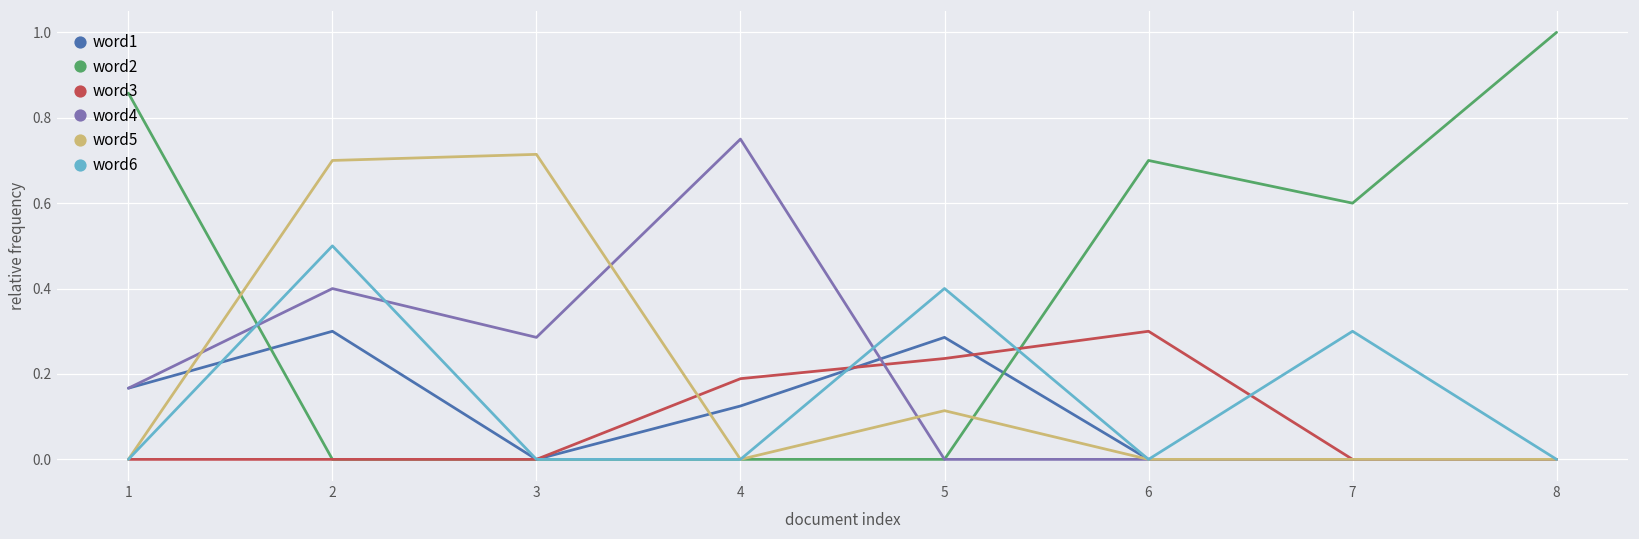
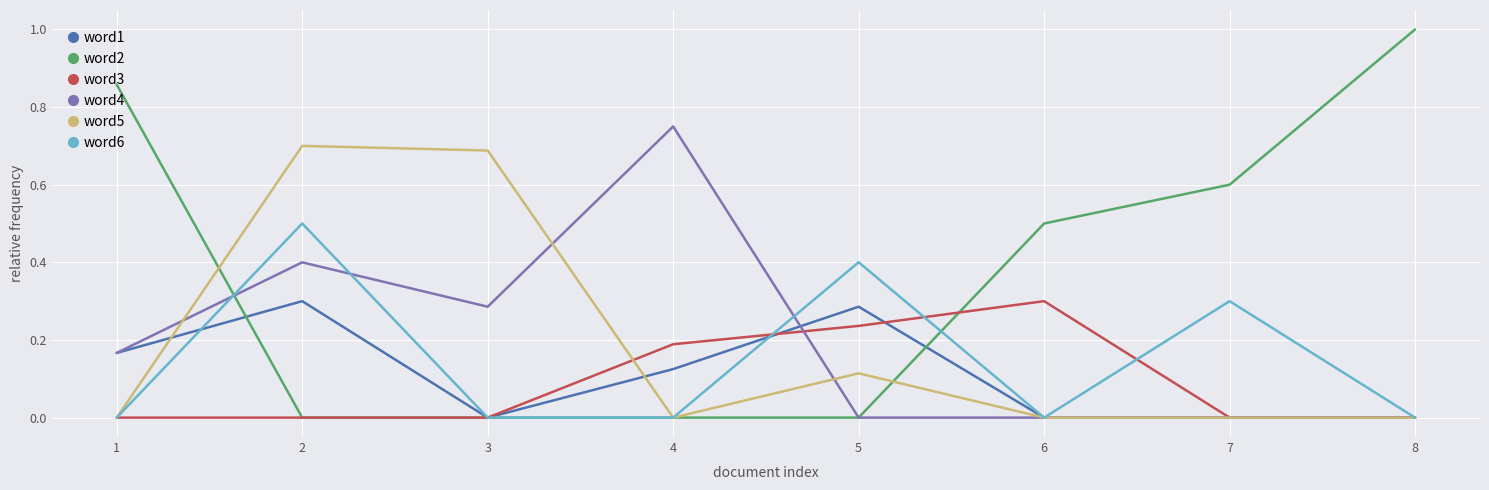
word5, 3: 0.71 -> 0.69
word2, 6: 0.7 -> 0.5
